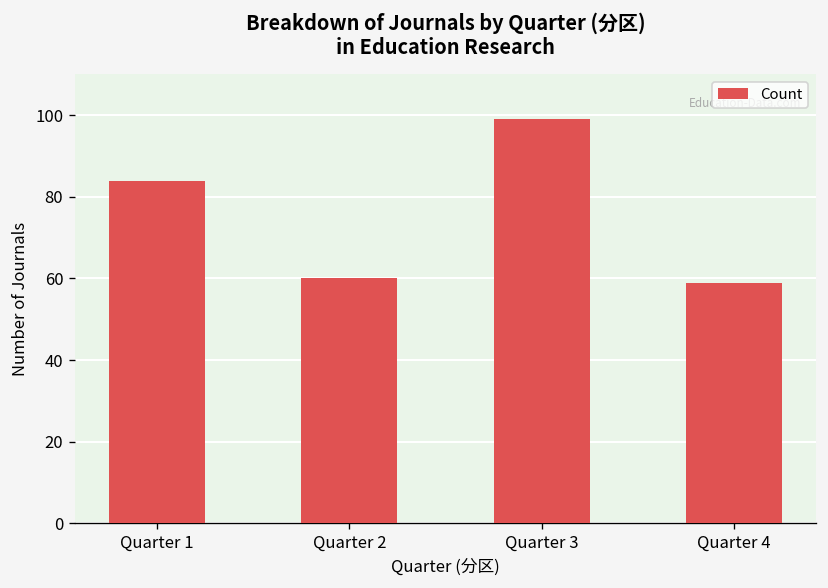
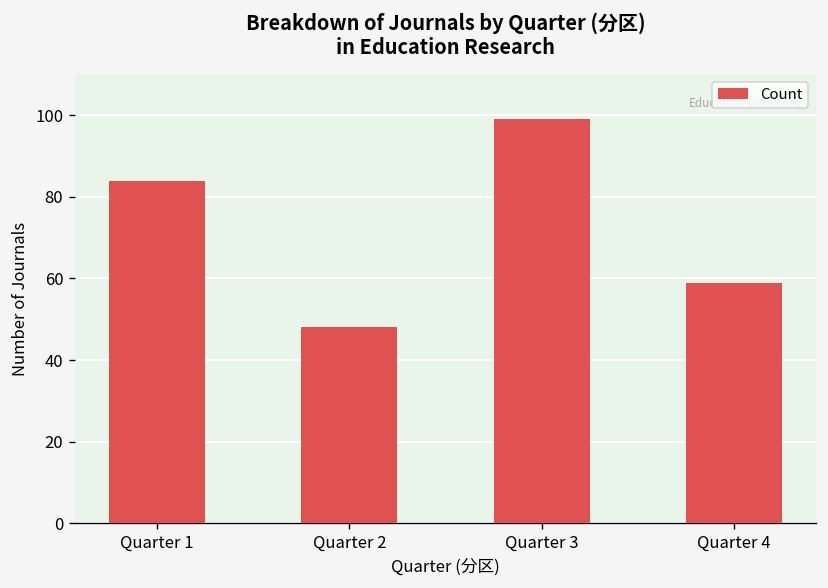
Quarter 2: 60 -> 48
